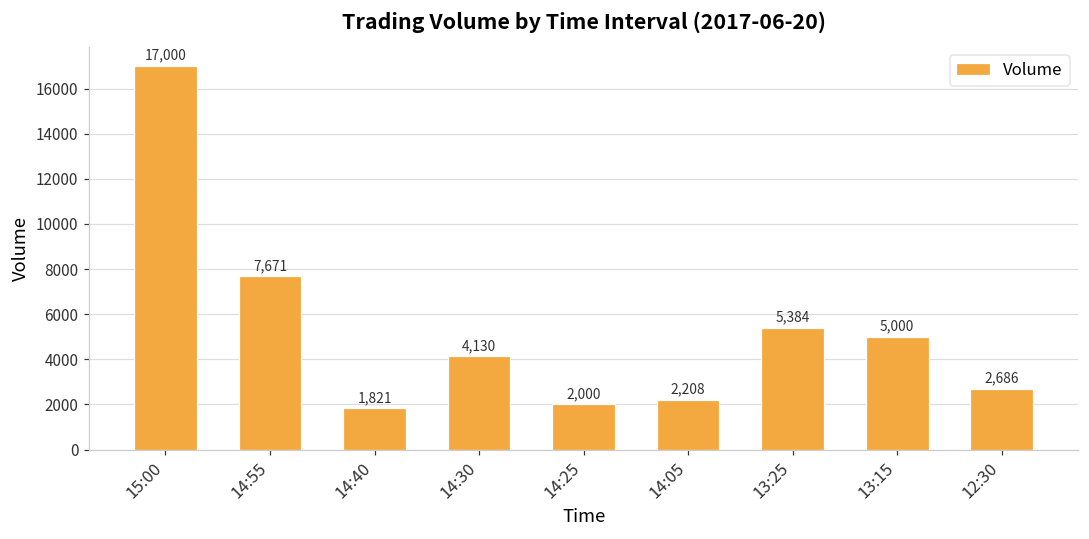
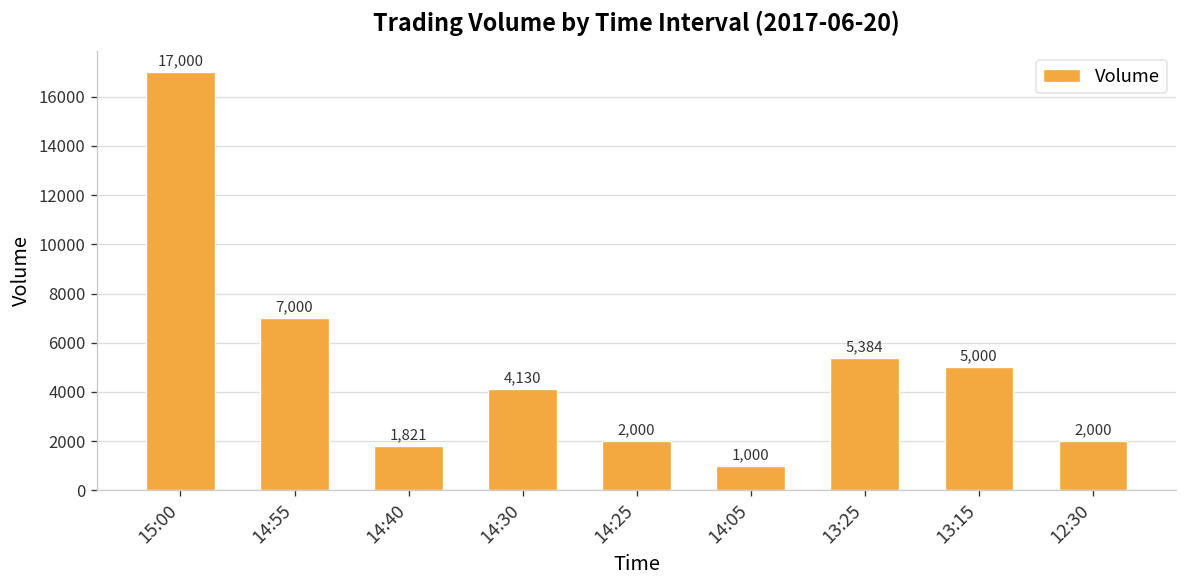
14:55: 7,671 -> 7,000
14:05: 2,208 -> 1,000
12:30: 2,686 -> 2,000
